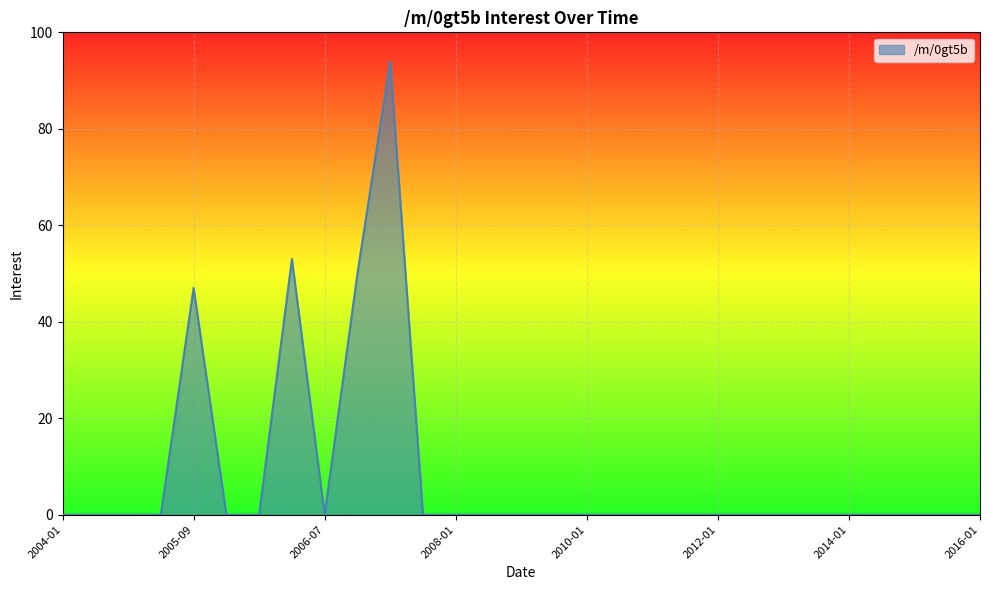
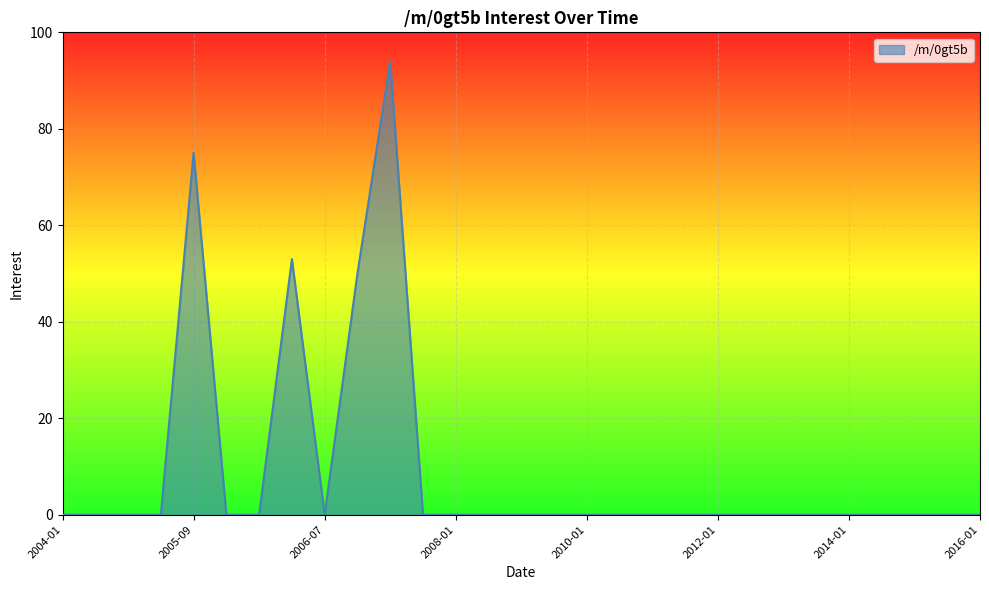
2005-09: 47 -> 75
